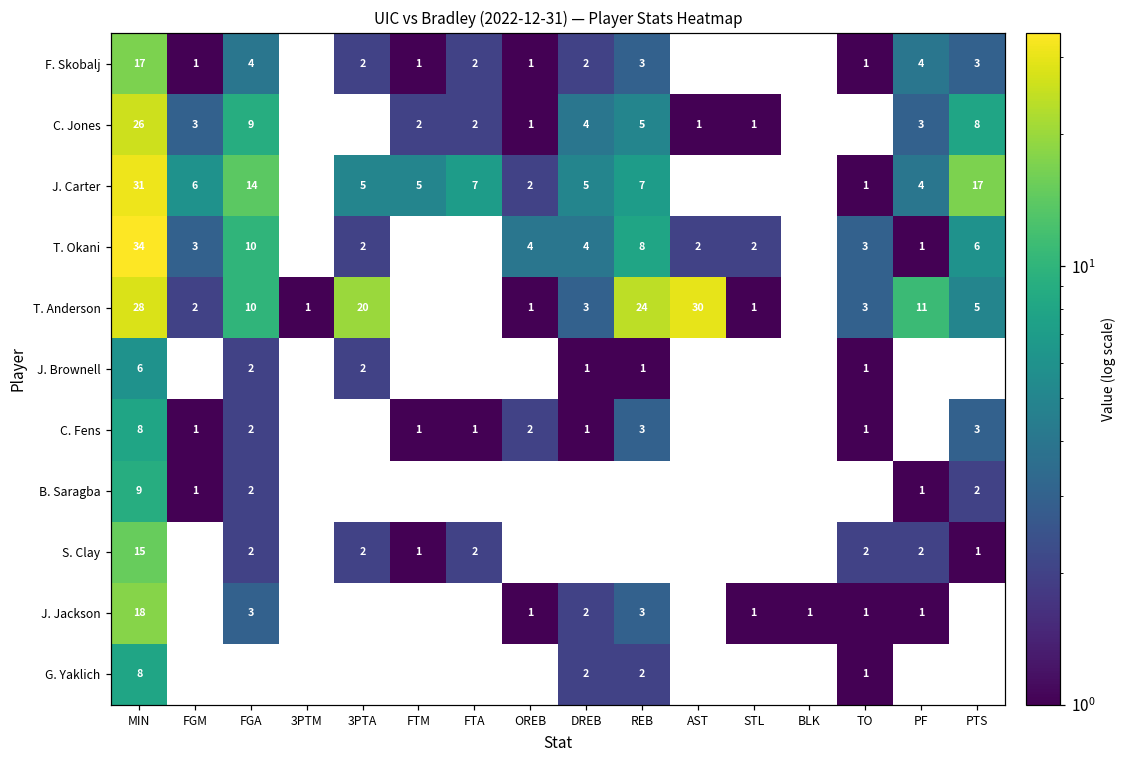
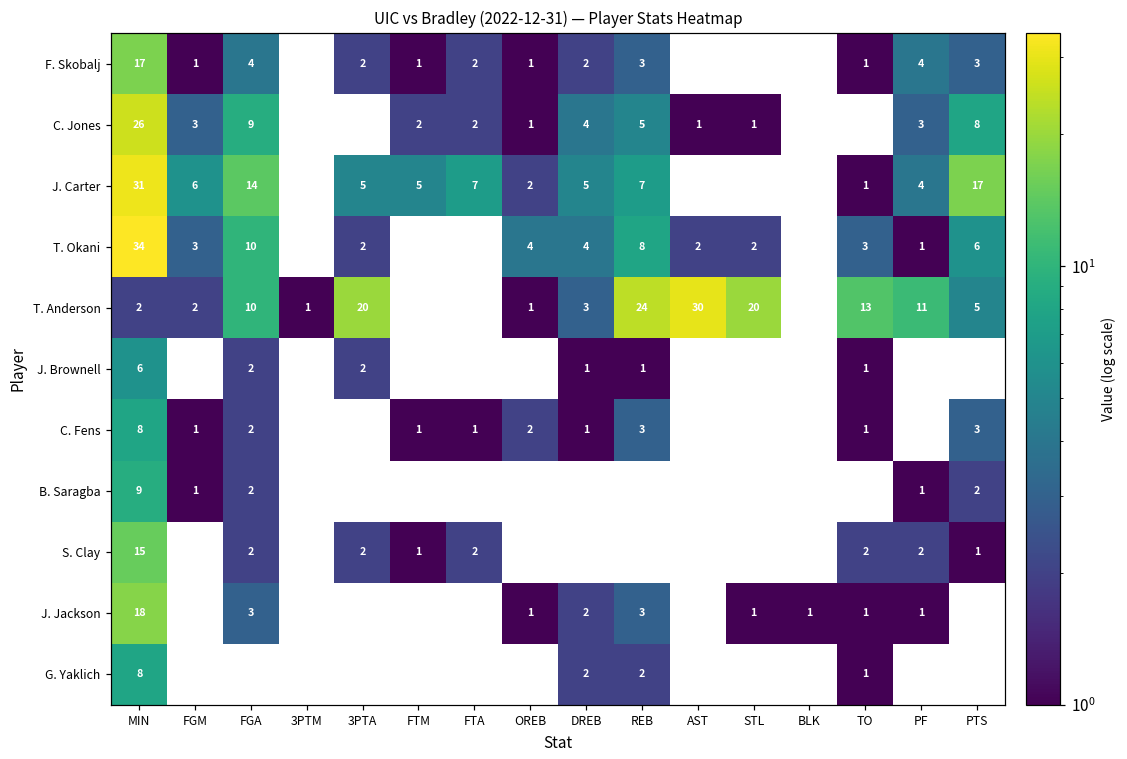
T. Anderson, MIN: 28 -> 2
T. Anderson, STL: 1 -> 20
T. Anderson, TO: 3 -> 13
